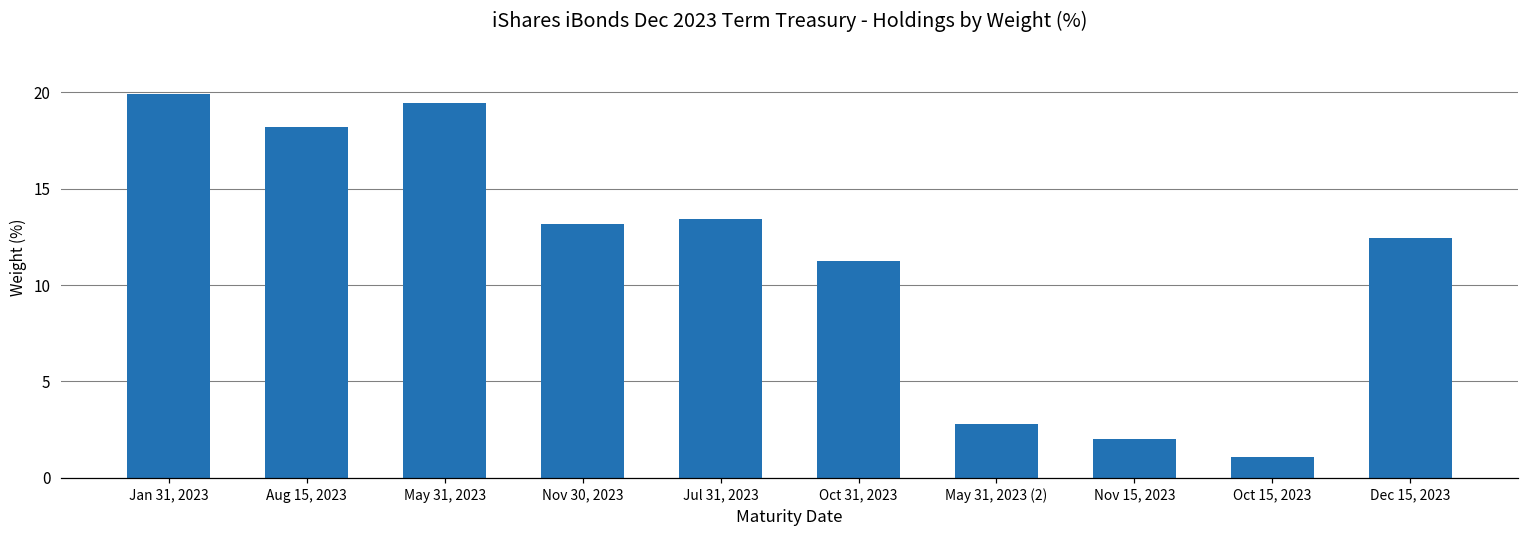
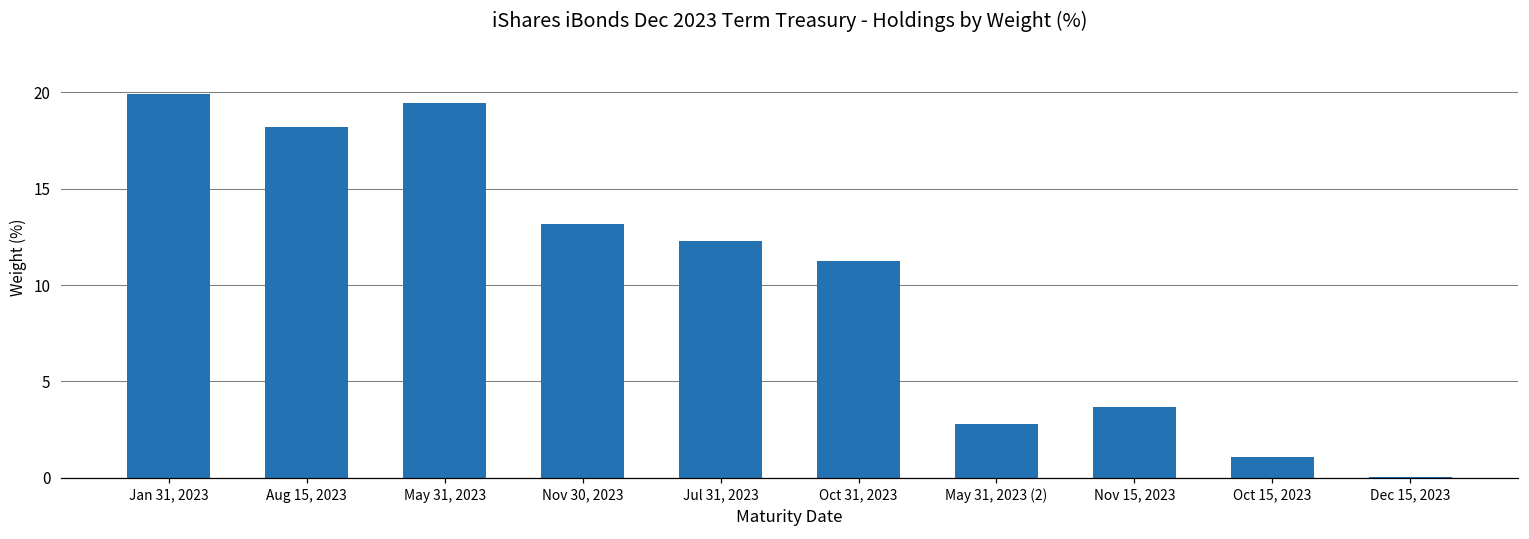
Jul 31, 2023: 13.4 -> 12.3
Nov 15, 2023: 2.0 -> 3.7
Dec 15, 2023: 12.4 -> 0.1
